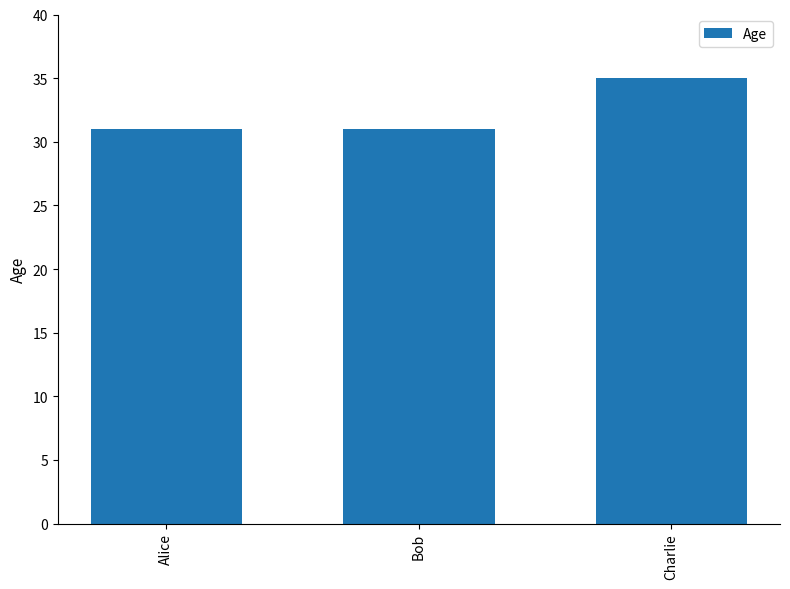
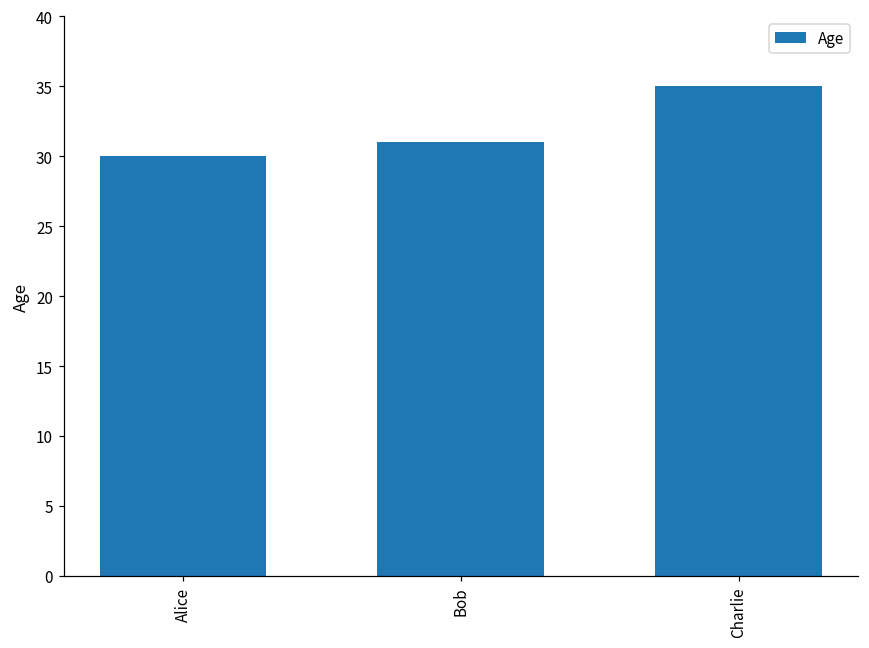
Alice: 31 -> 30
